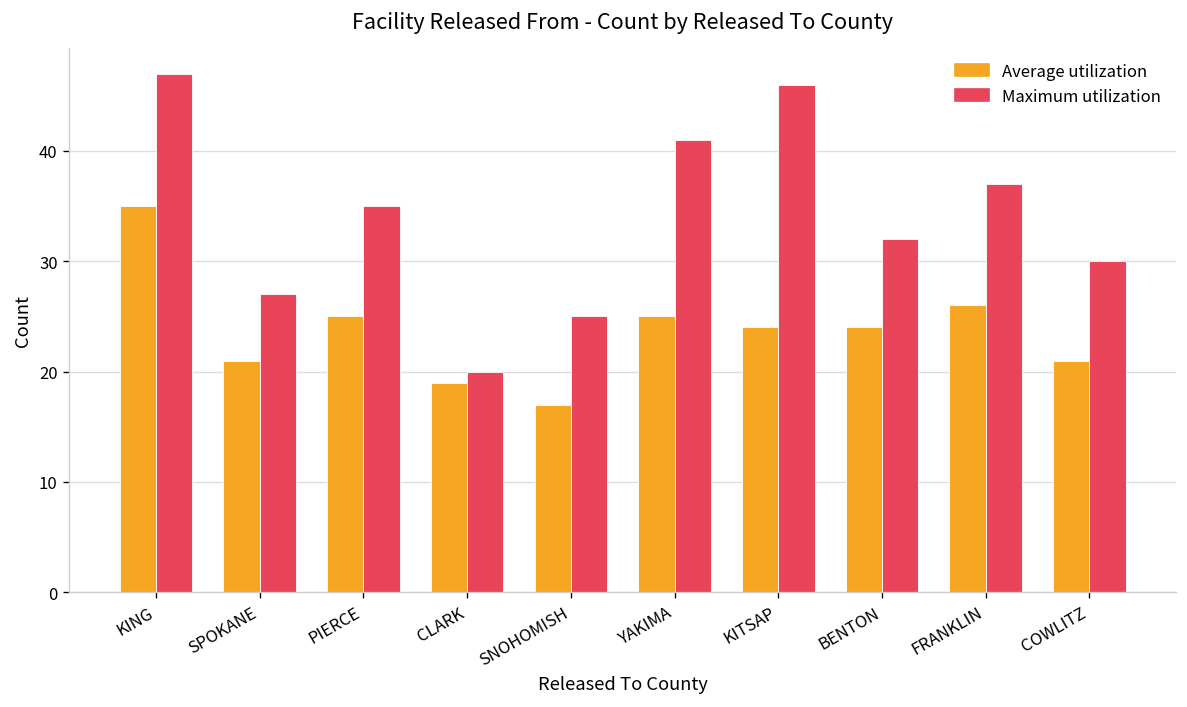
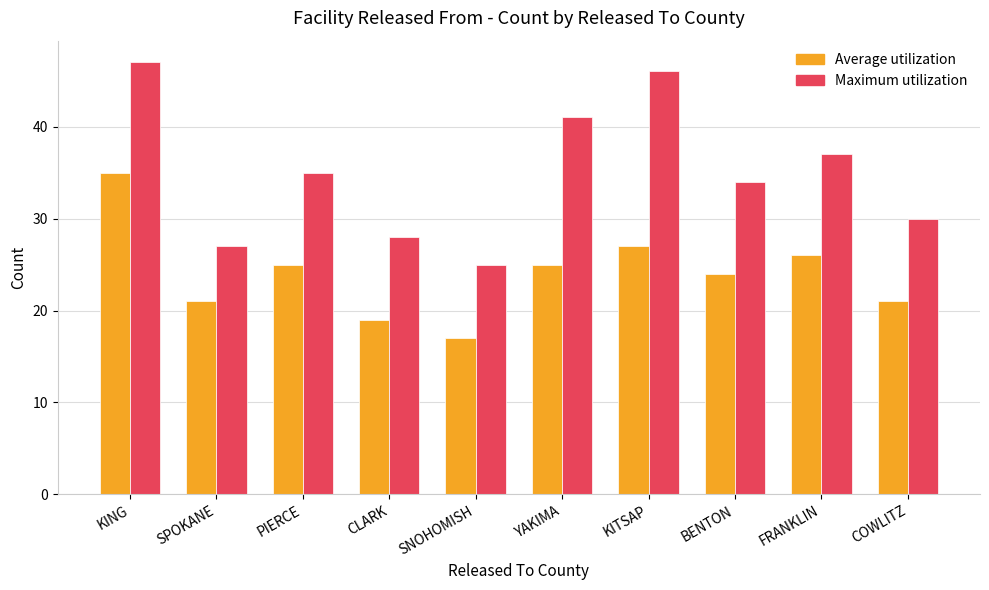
Maximum utilization, CLARK: 20 -> 28
Average utilization, KITSAP: 24 -> 27
Maximum utilization, BENTON: 32 -> 34
